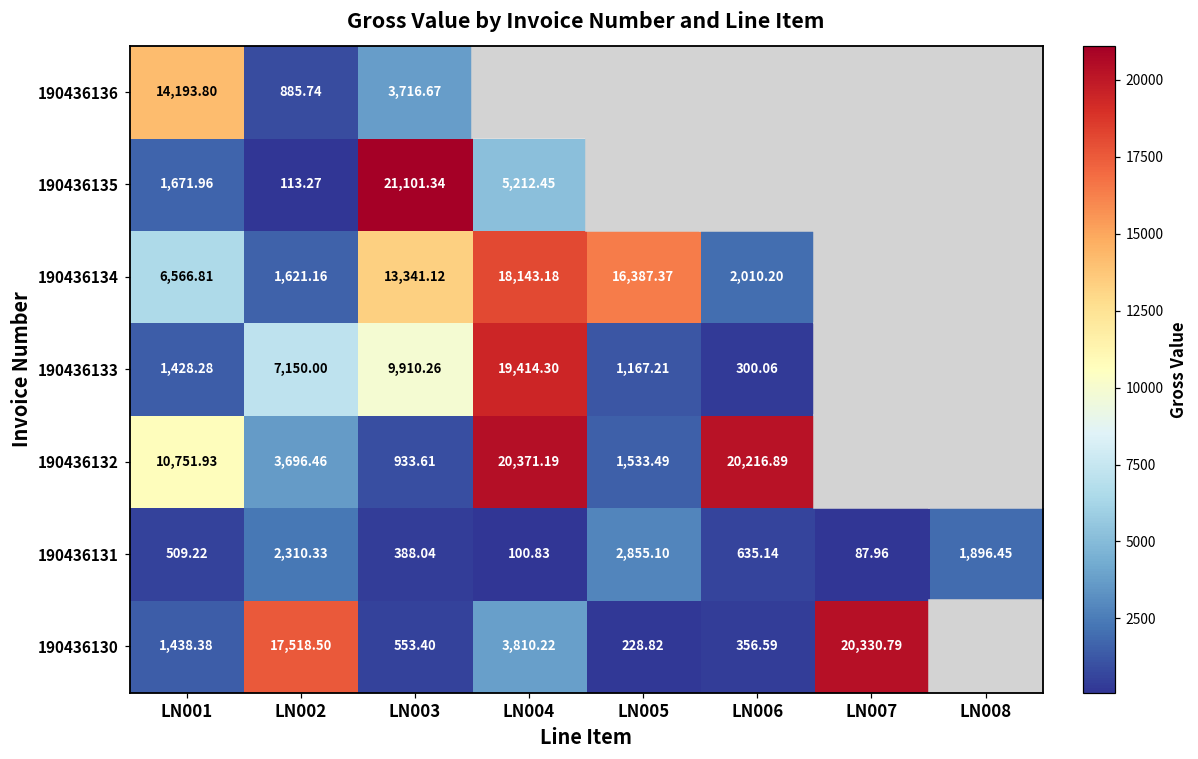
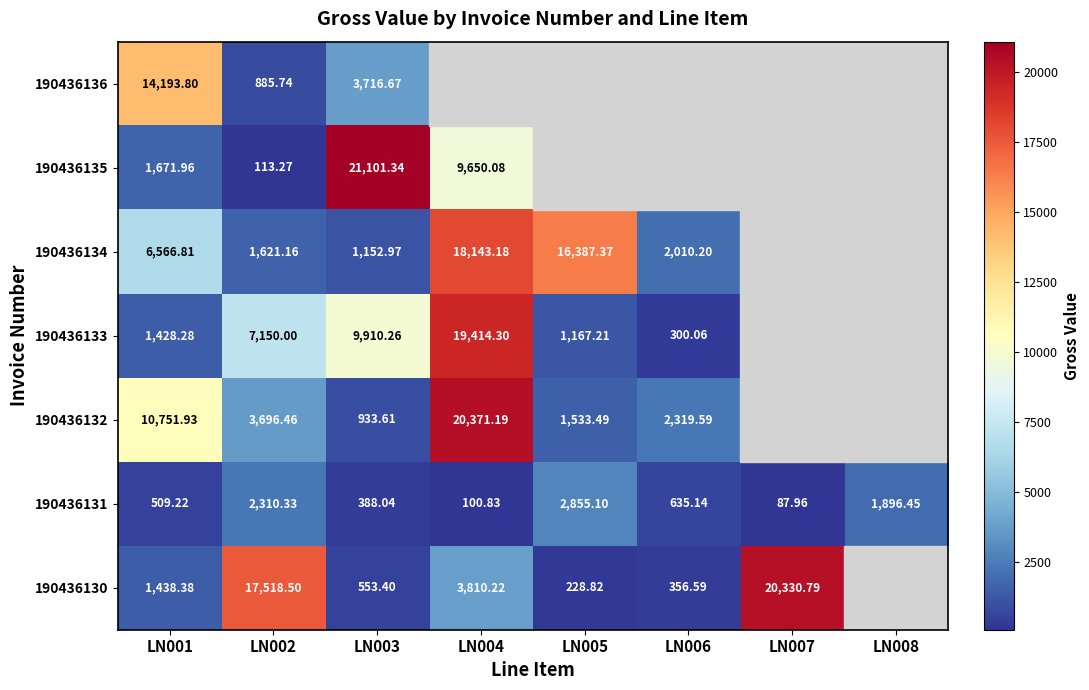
190436135, LN004: 5,212.45 -> 9,650.08
190436134, LN003: 13,341.12 -> 1,152.97
190436132, LN006: 20,216.89 -> 2,319.59
